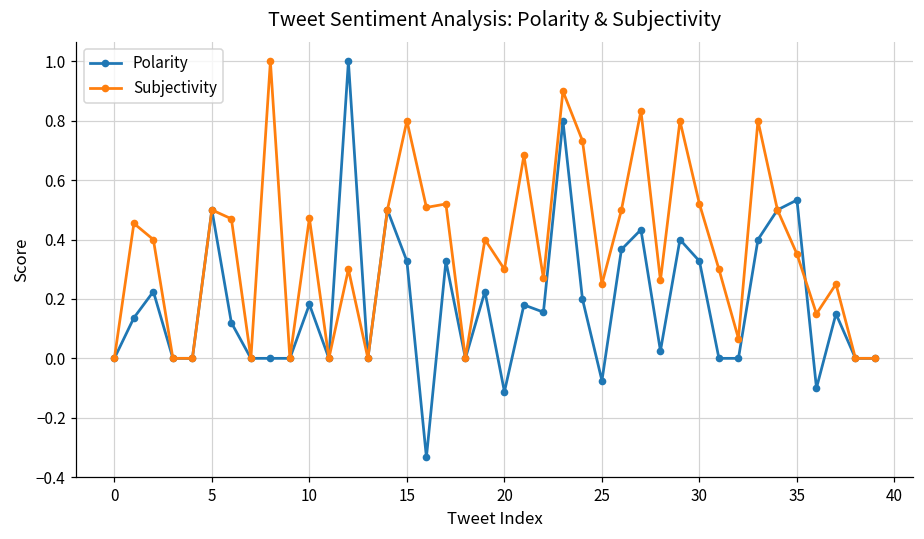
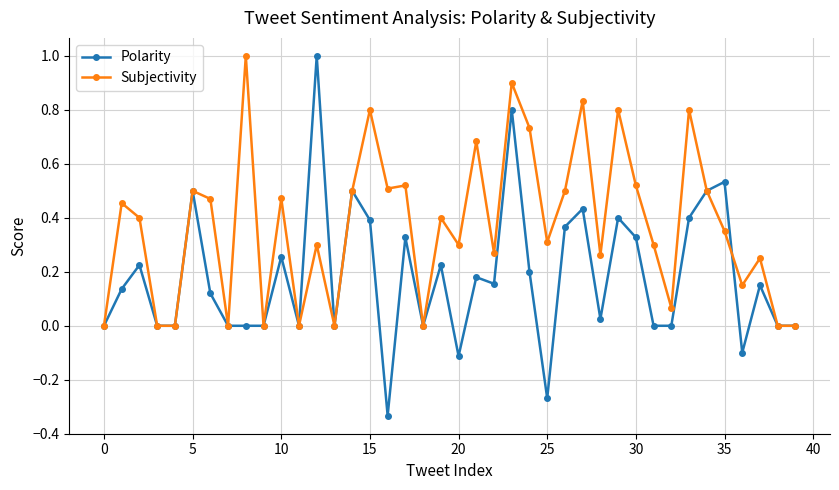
Polarity, 10: 0.18 -> 0.26
Polarity, 15: 0.33 -> 0.39
Polarity, 25: -0.08 -> -0.27
Subjectivity, 25: 0.25 -> 0.31
